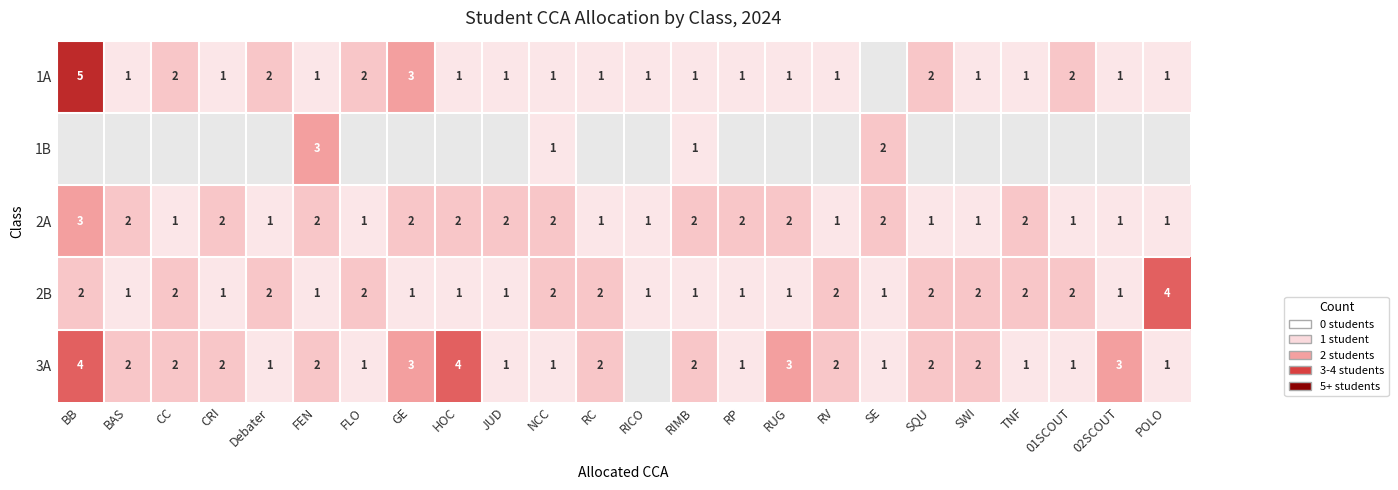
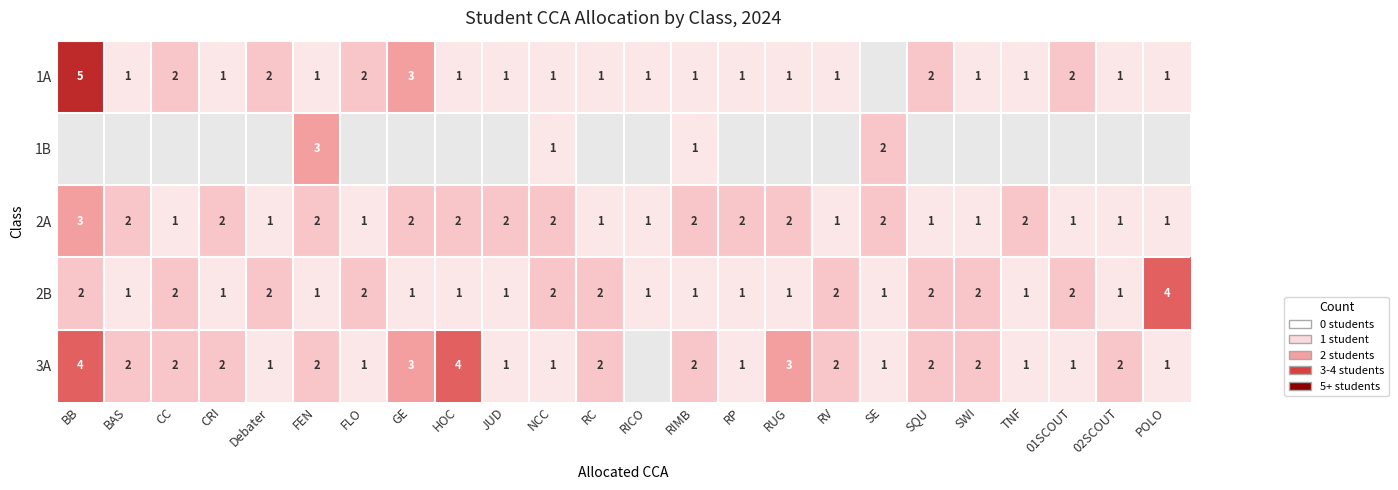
2B, TNF: 2 -> 1
3A, 02SCOUT: 3 -> 2
